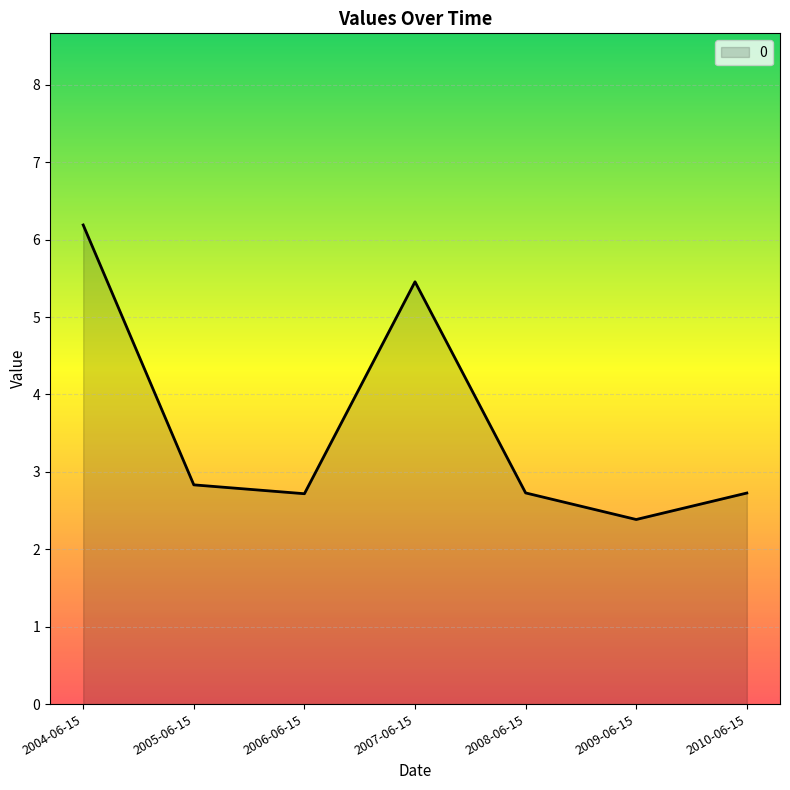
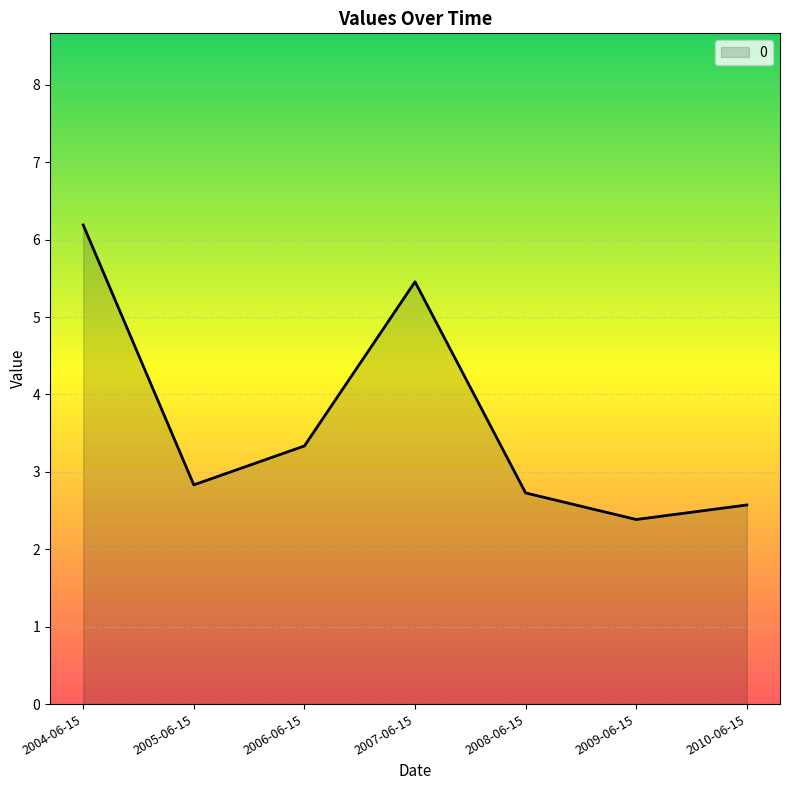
2006-06-15: 2.7 -> 3.3
2010-06-15: 2.7 -> 2.6
